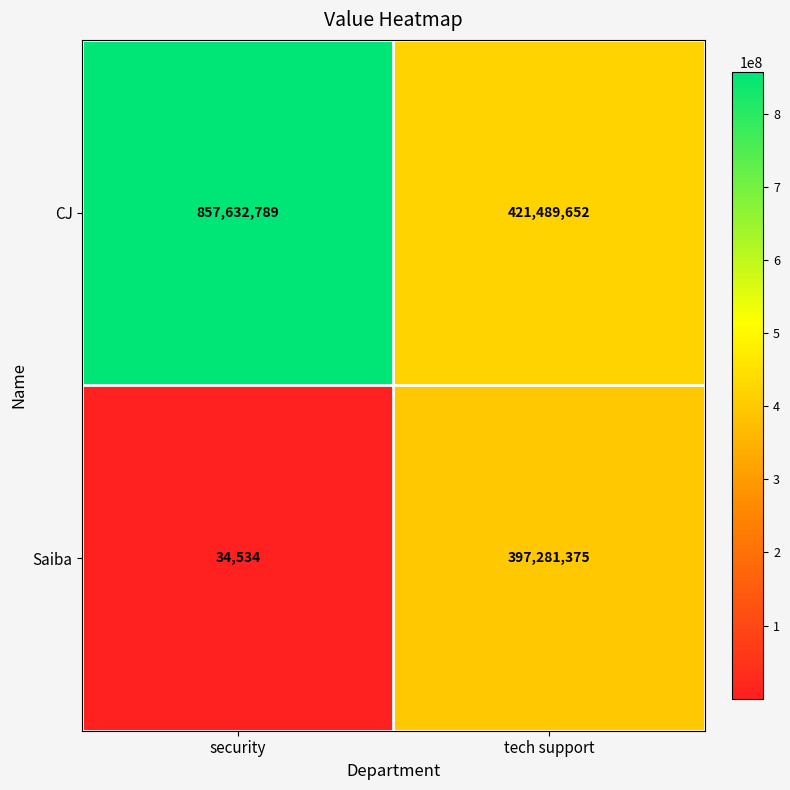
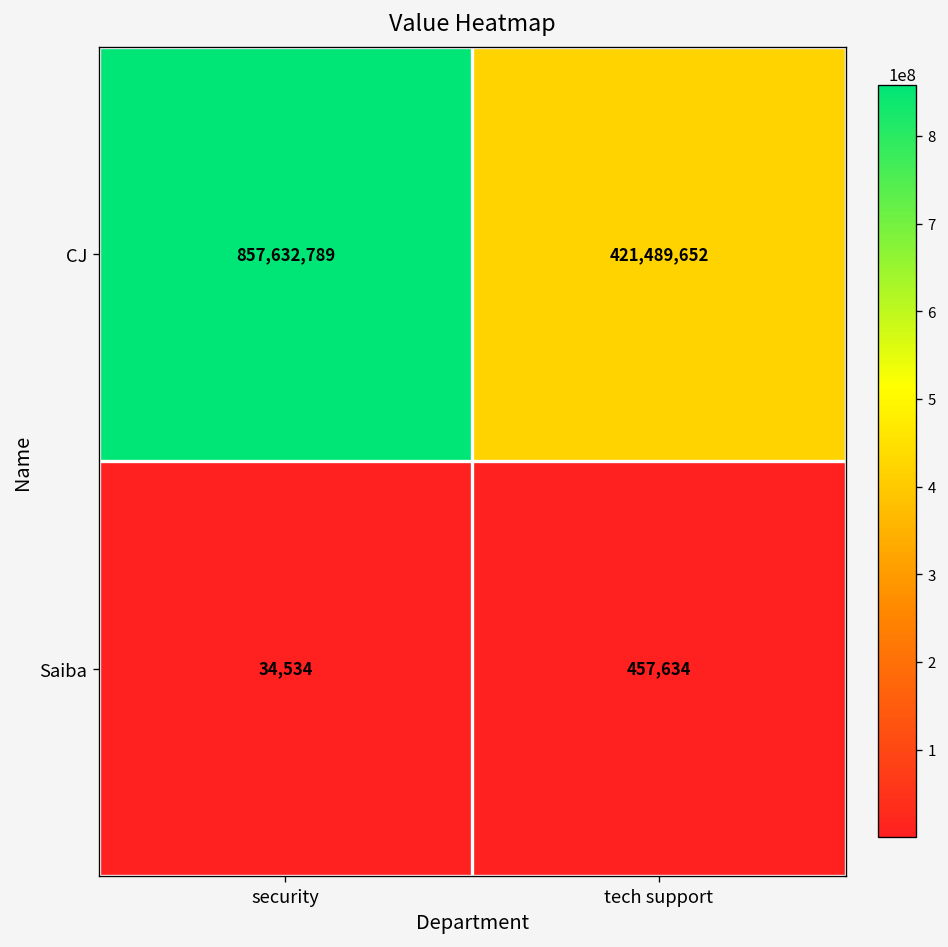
Saiba, tech support: 397,281,375 -> 457,634
